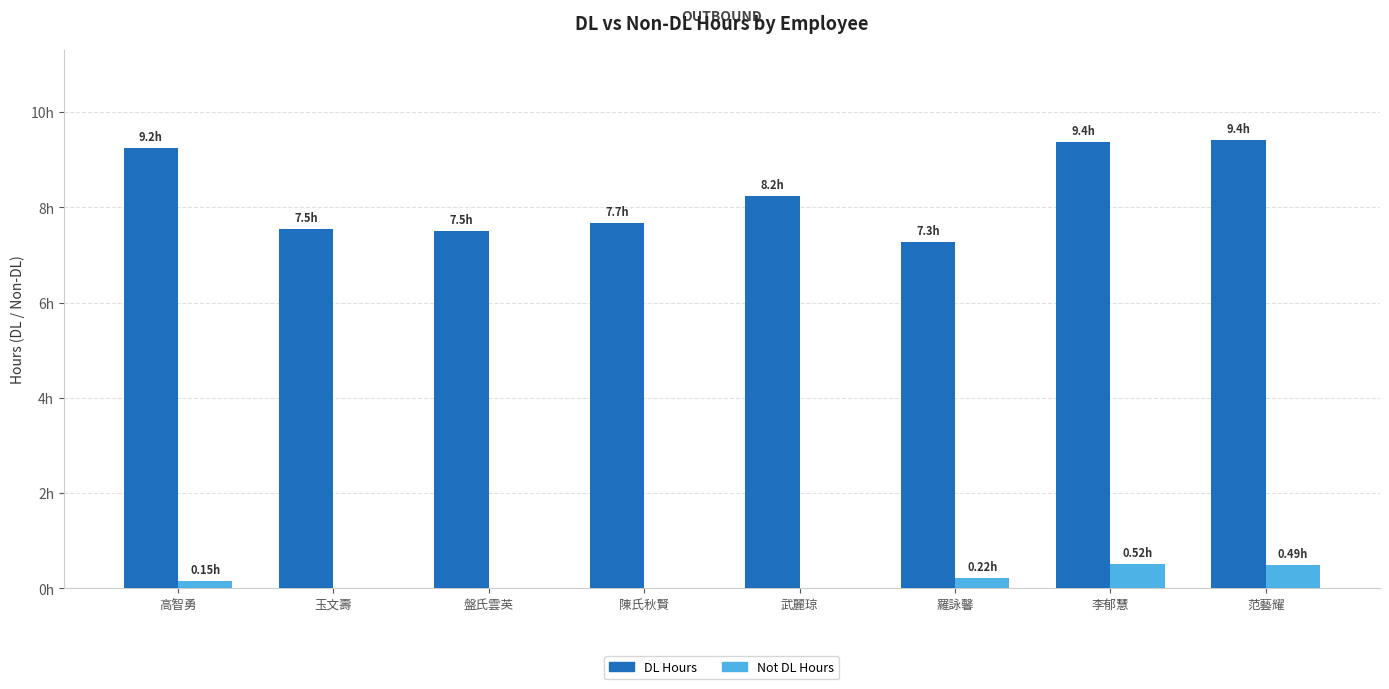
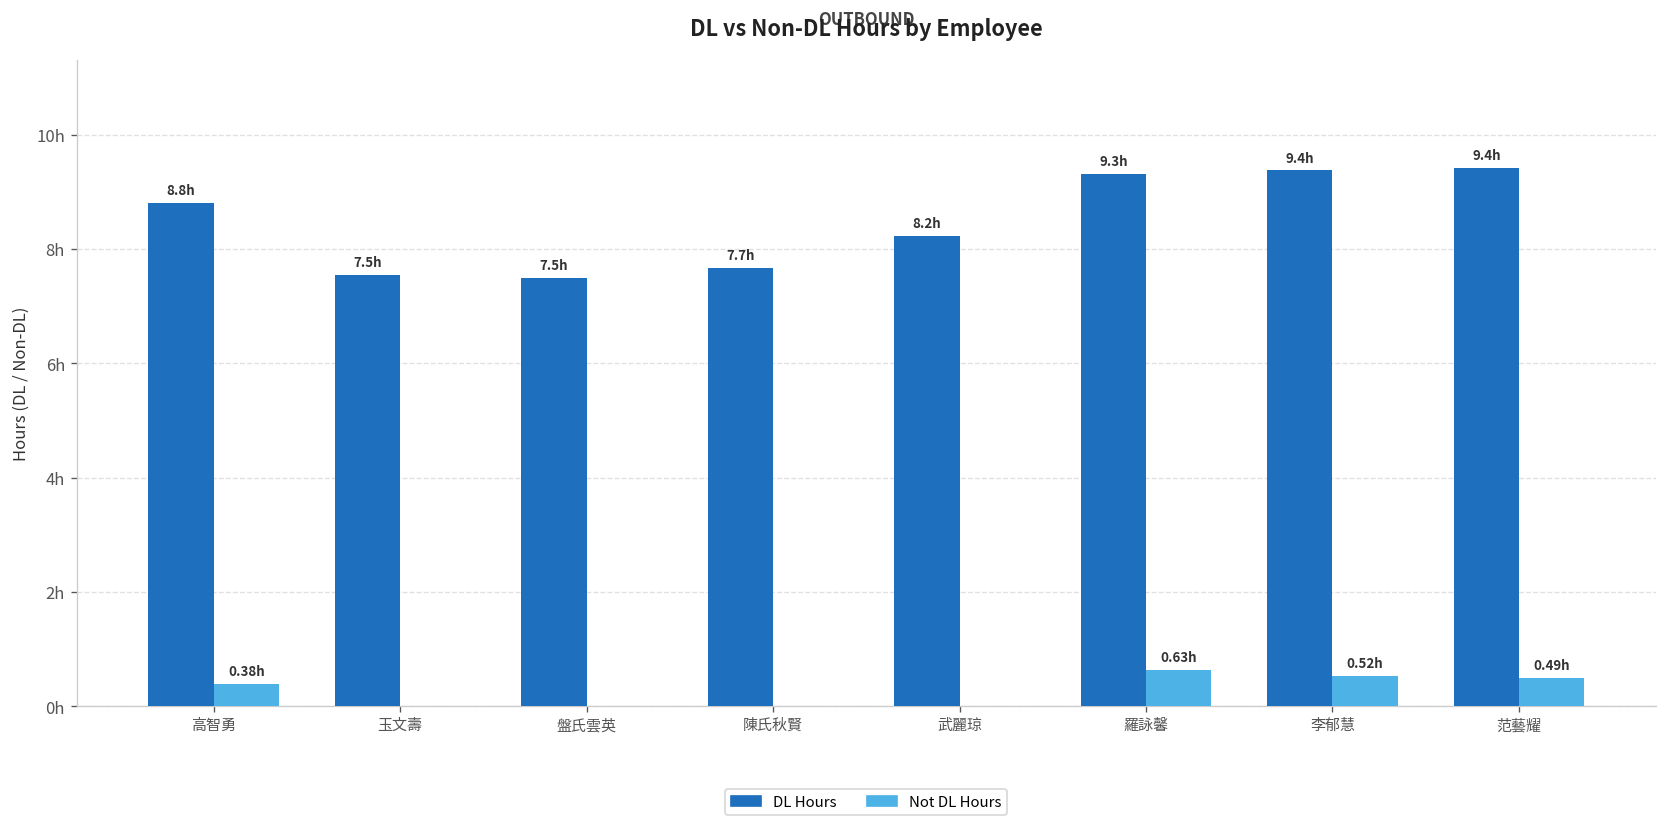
DL Hours, 高智勇: 9.2h -> 8.8h
Not DL Hours, 高智勇: 0.15h -> 0.38h
DL Hours, 羅詠馨: 7.3h -> 9.3h
Not DL Hours, 羅詠馨: 0.22h -> 0.63h
